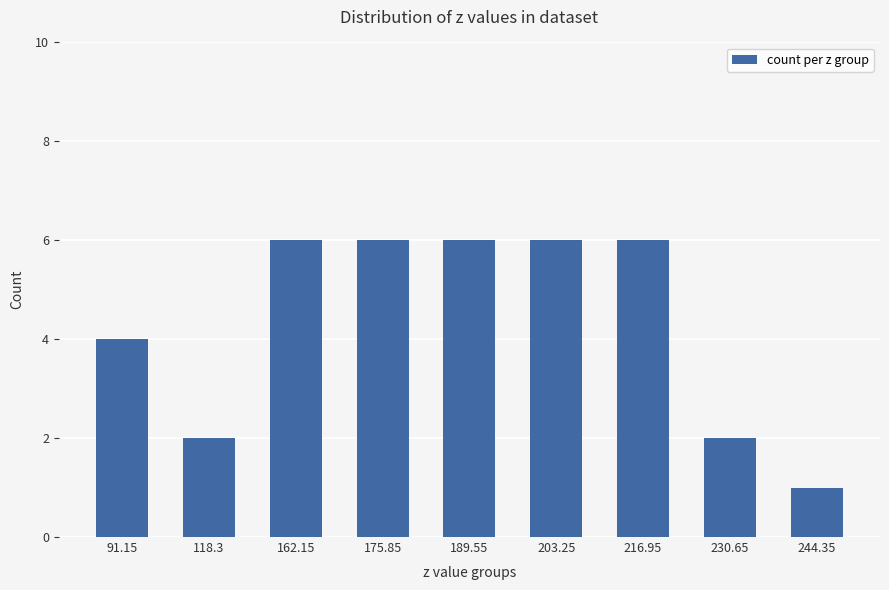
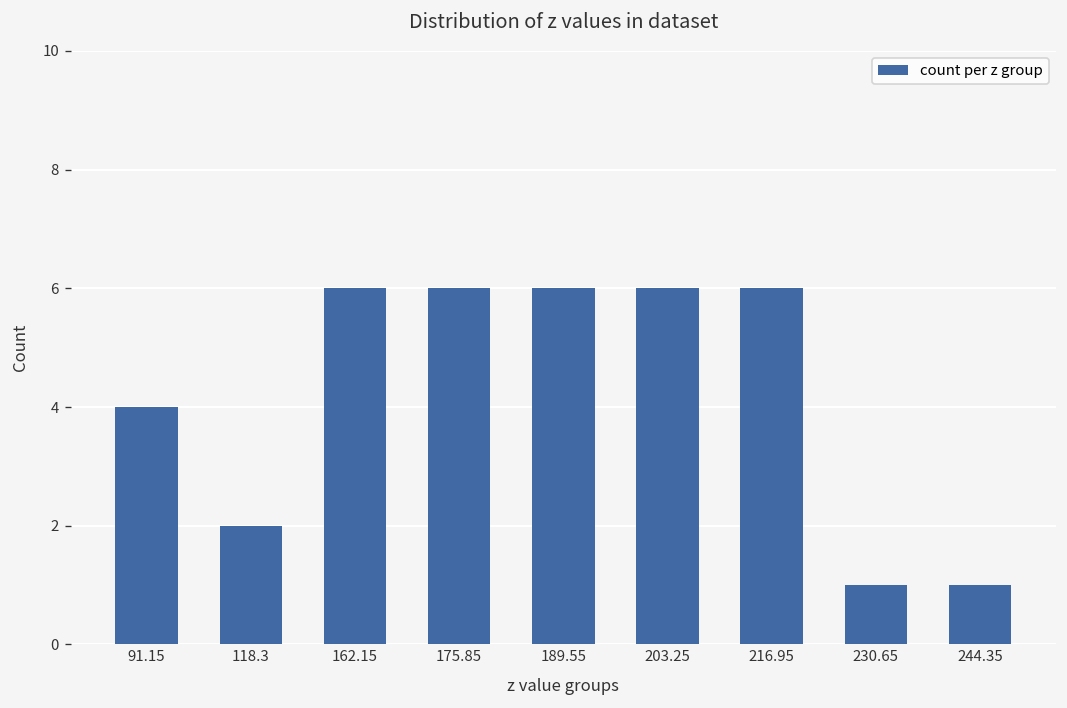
230.65: 2 -> 1
